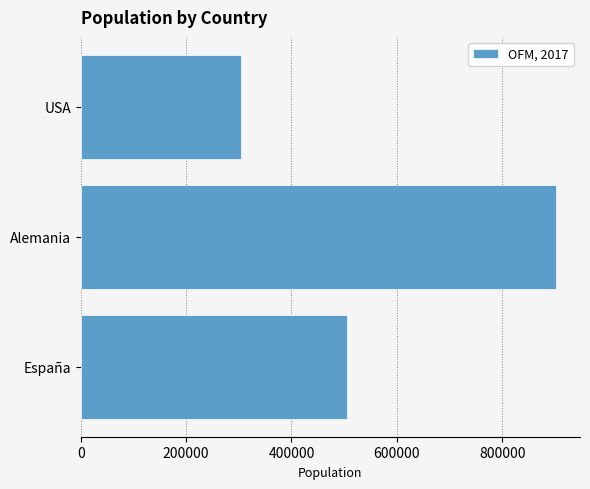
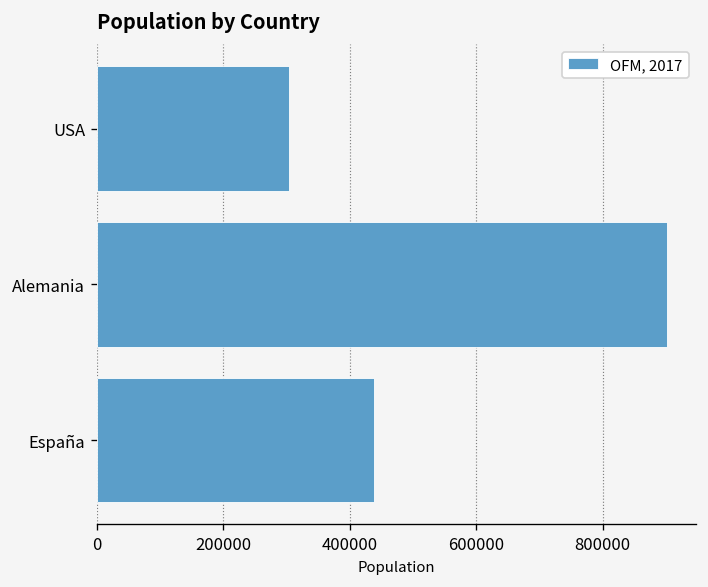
España: 510000 -> 440000
